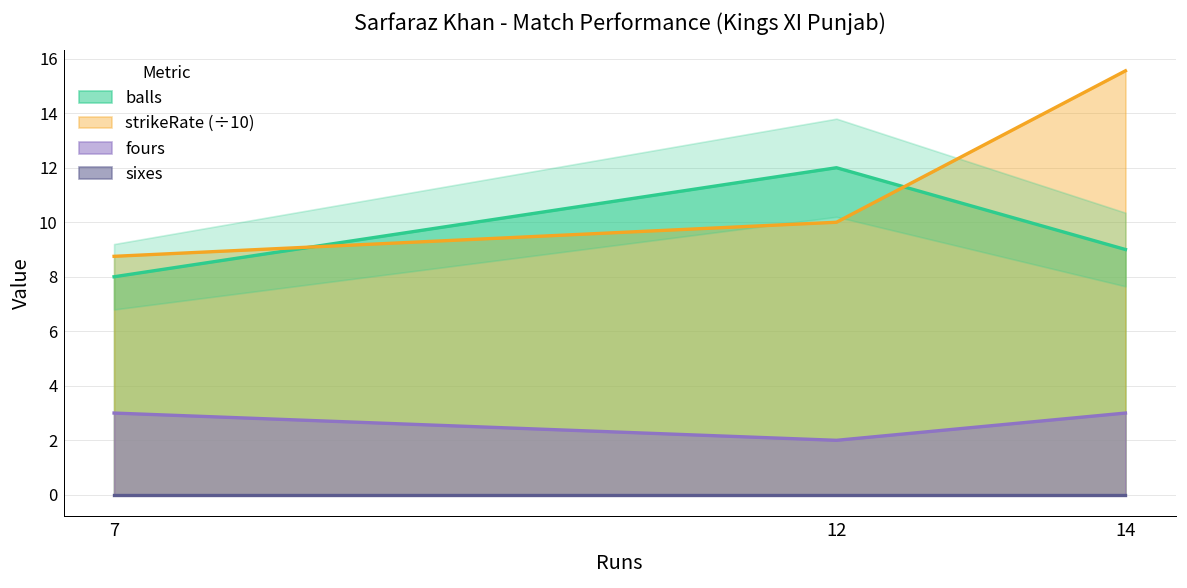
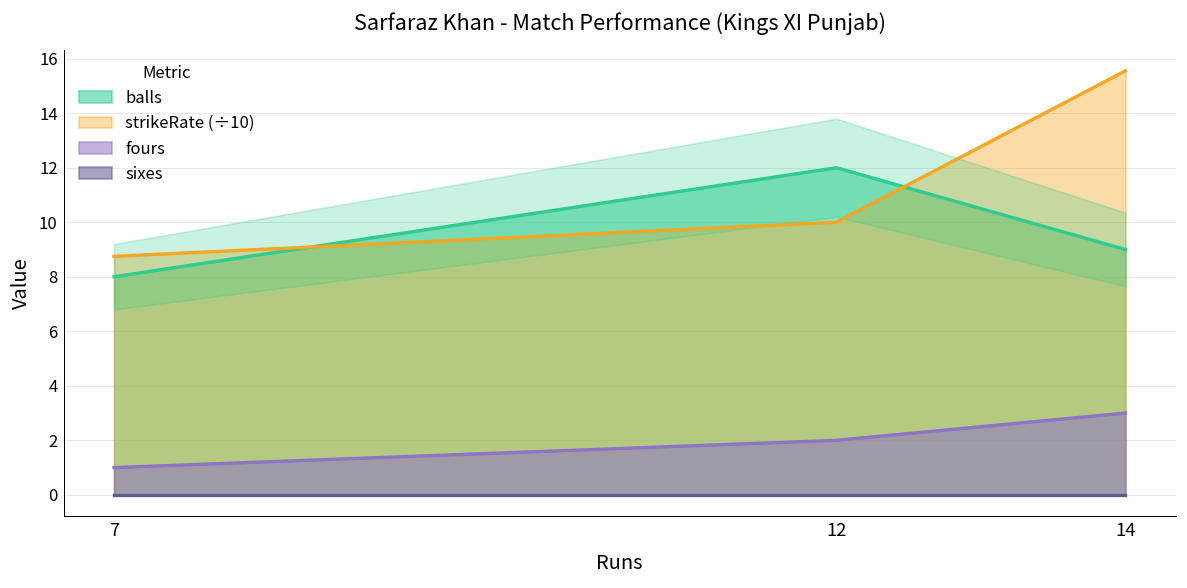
fours, 7: 3 -> 1
